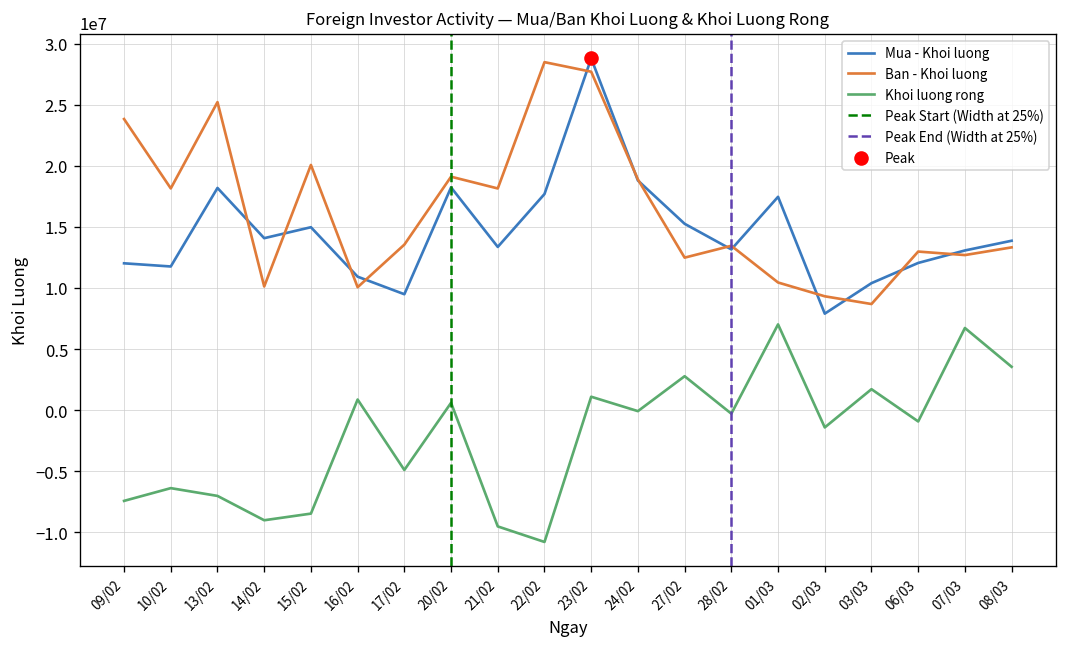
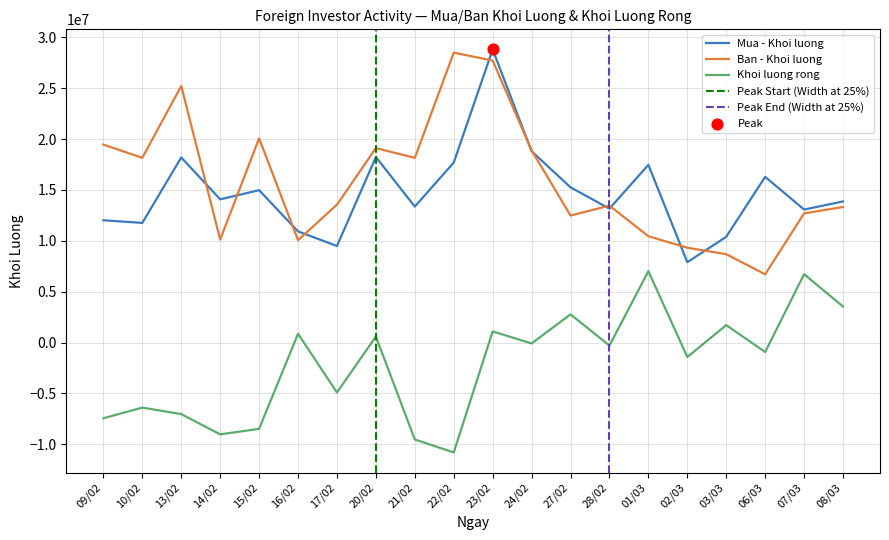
Ban - Khoi luong, 09/02: 23800000 -> 19500000
Mua - Khoi luong, 06/03: 12100000 -> 16300000
Ban - Khoi luong, 06/03: 13000000 -> 6700000
